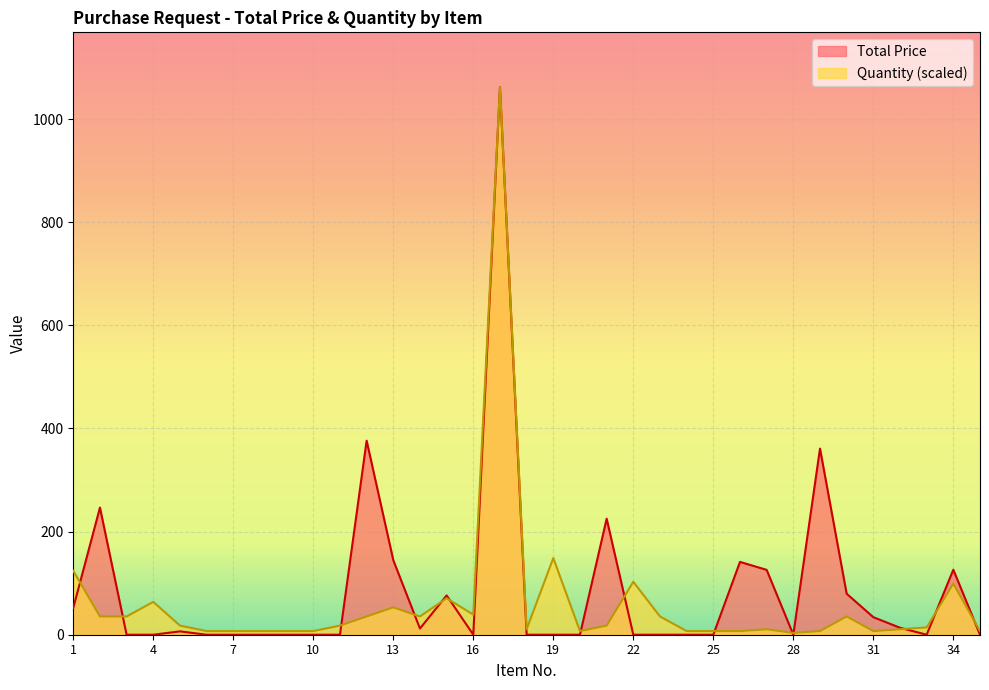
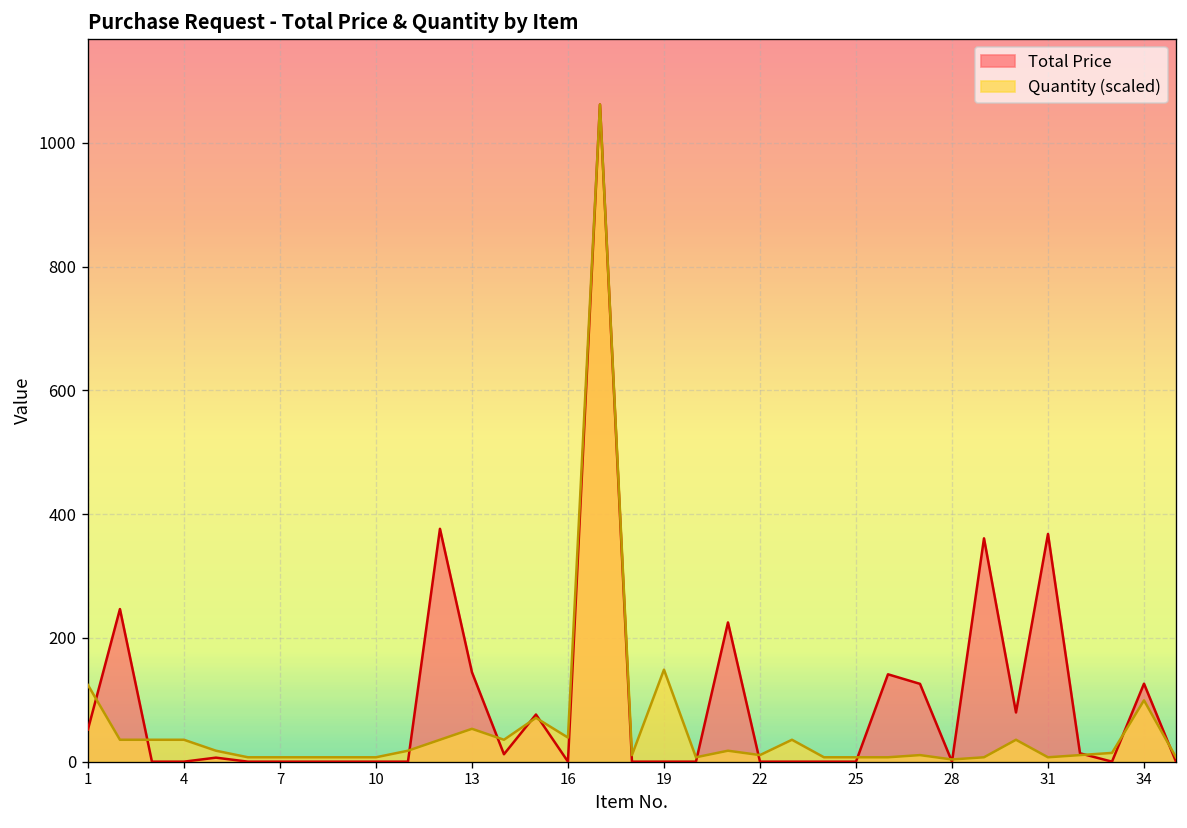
Quantity (scaled), 4: 60 -> 40
Quantity (scaled), 22: 100 -> 10
Total Price, 31: 30 -> 370
